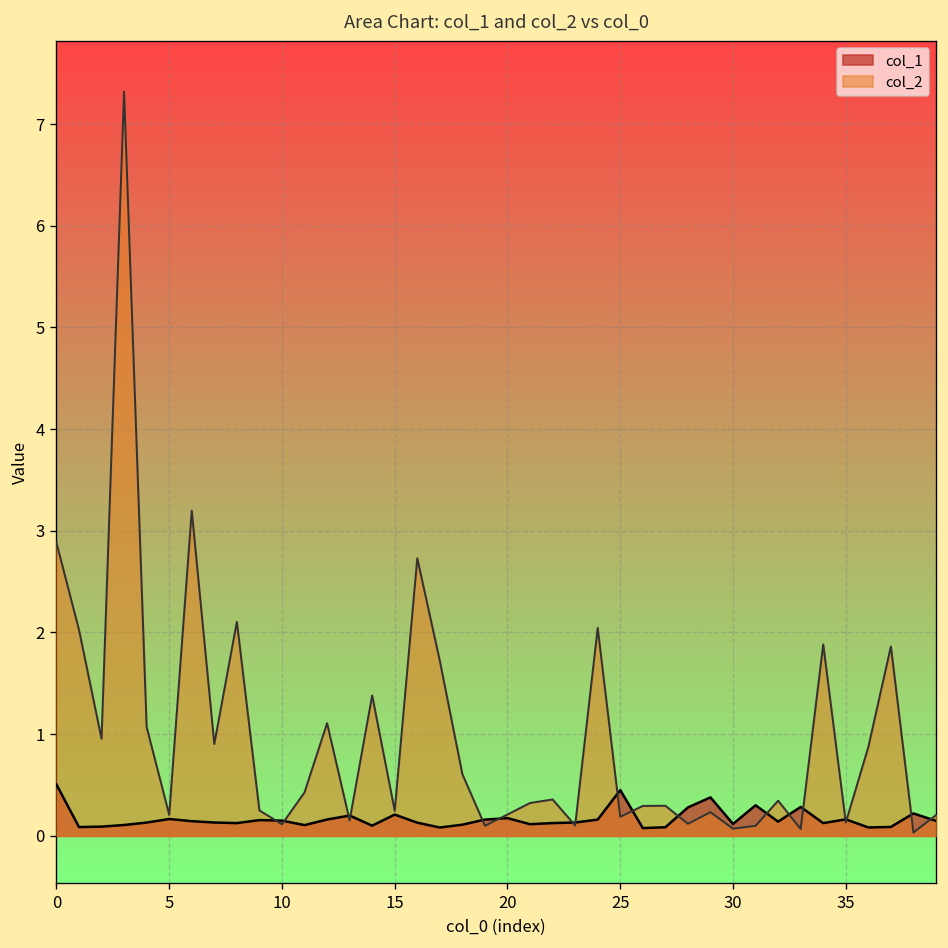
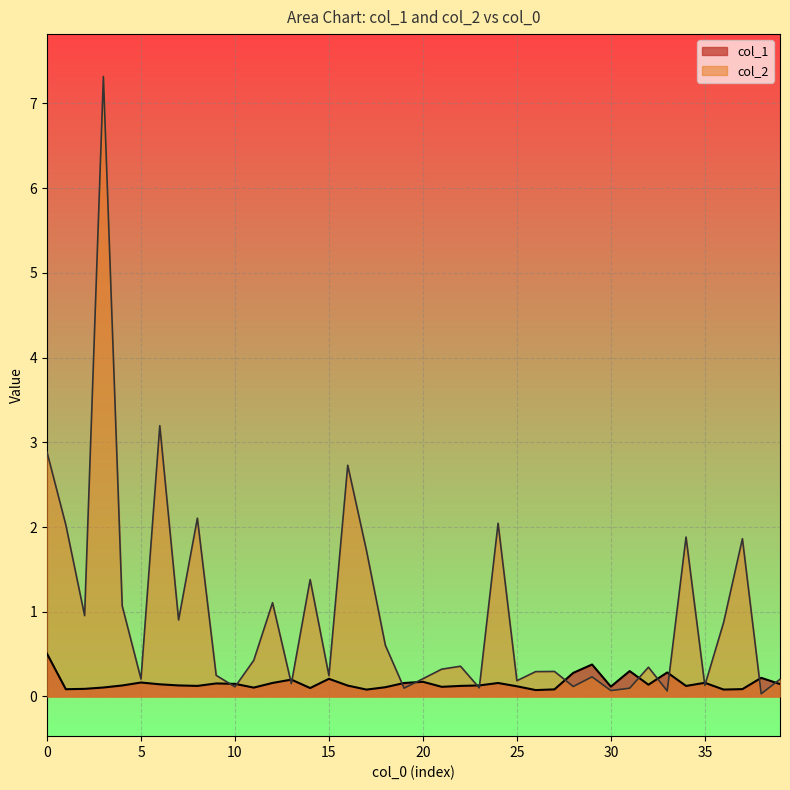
col_1, 25: 0.4 -> 0.1
